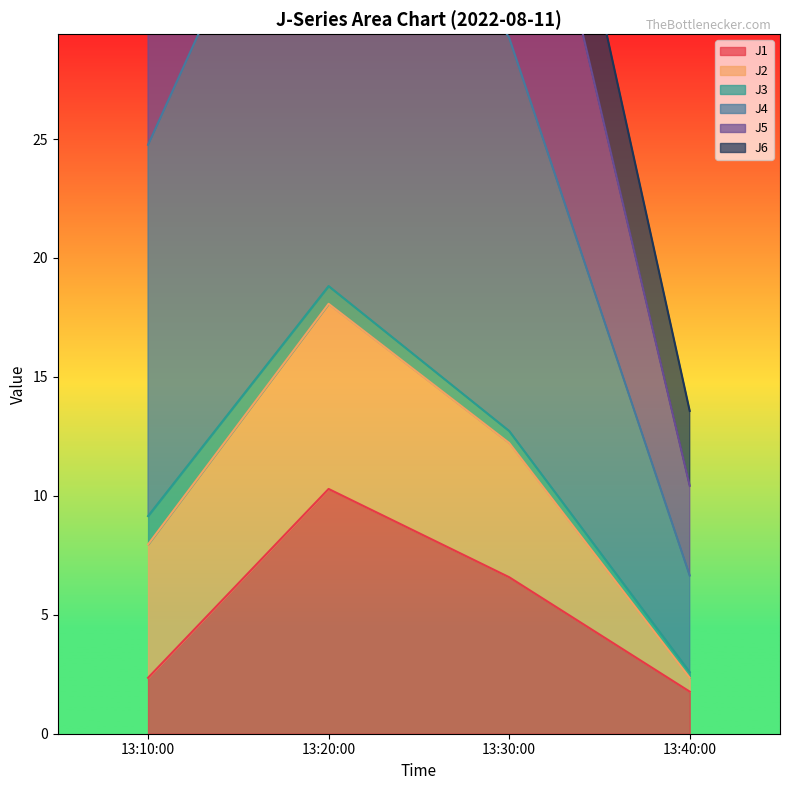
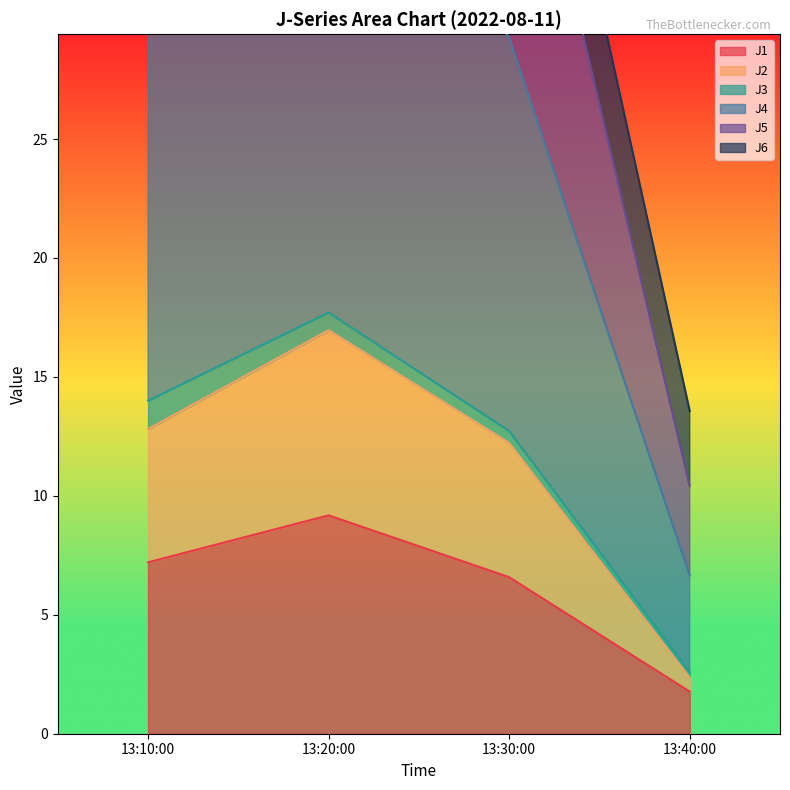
J1, 13:10:00: 2.4 -> 7.2
J1, 13:20:00: 10.3 -> 9.2
